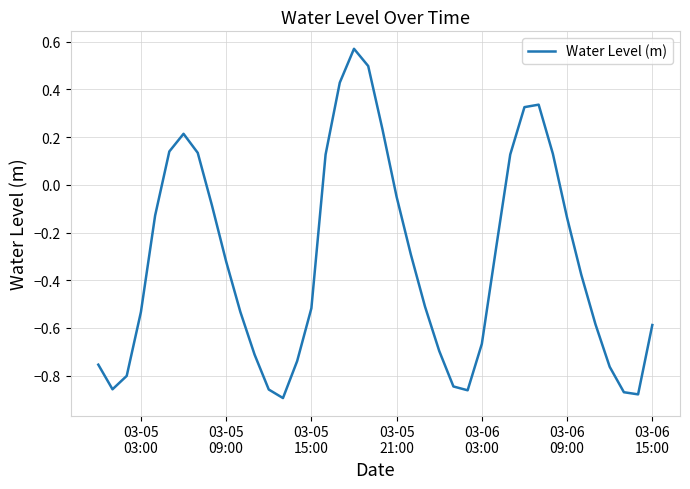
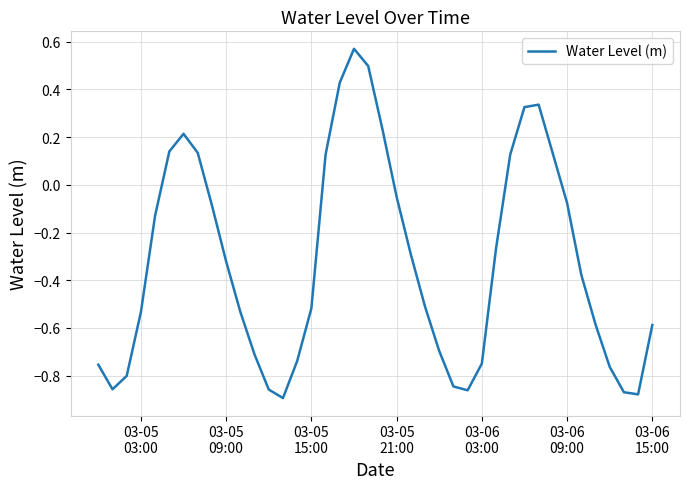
03-06 03:00: -0.67 -> -0.75
03-06 09:00: -0.14 -> -0.08
